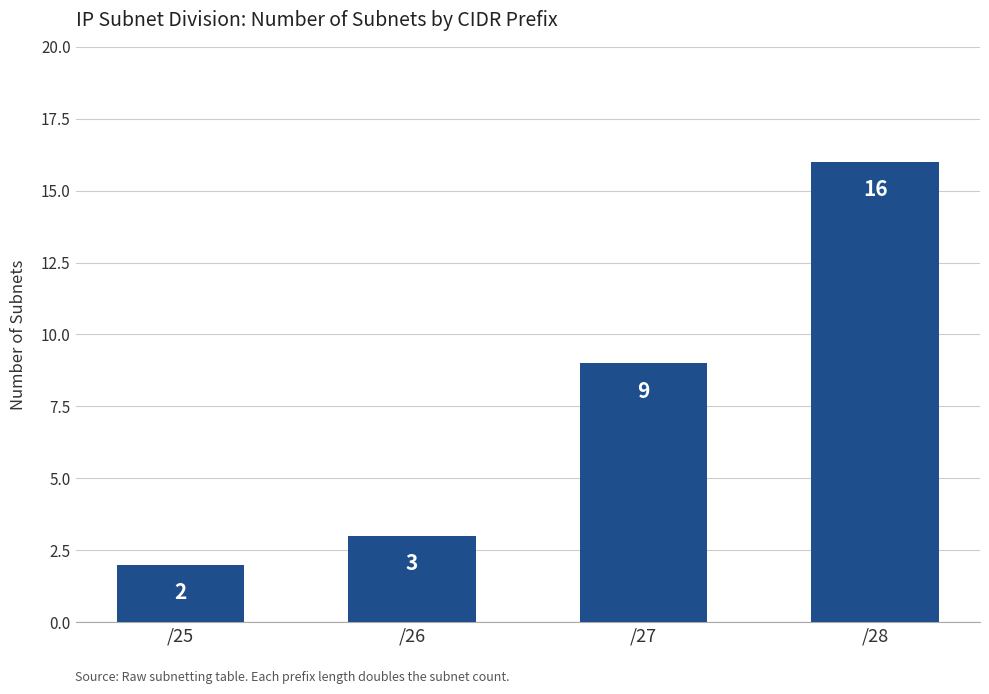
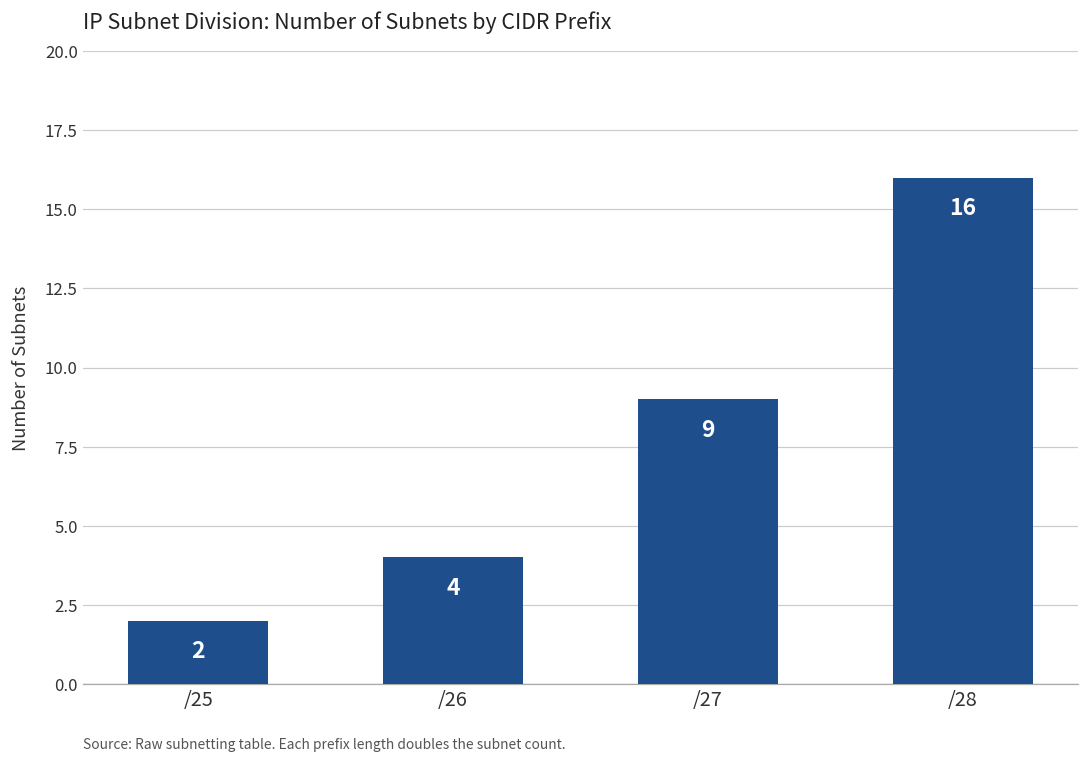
/26: 3 -> 4
